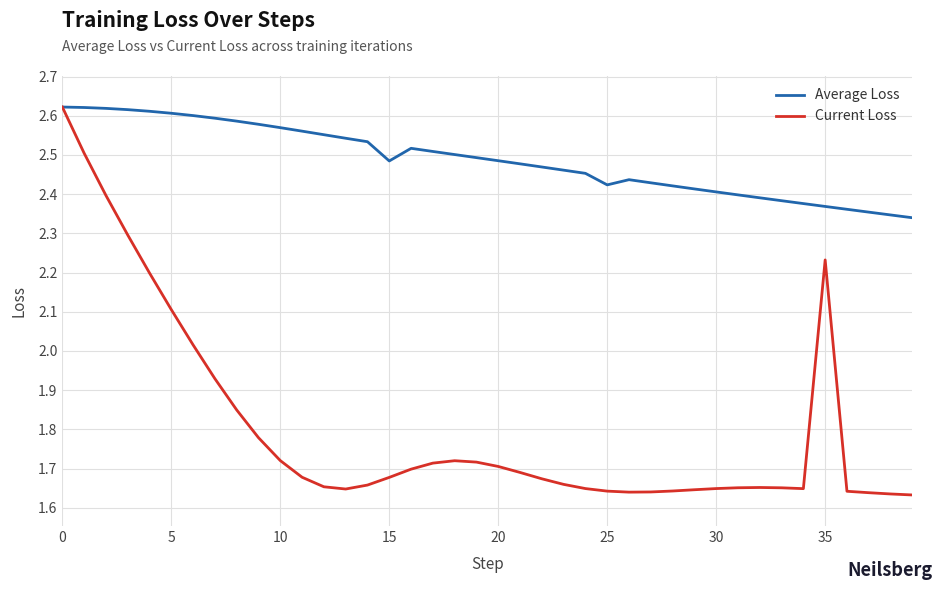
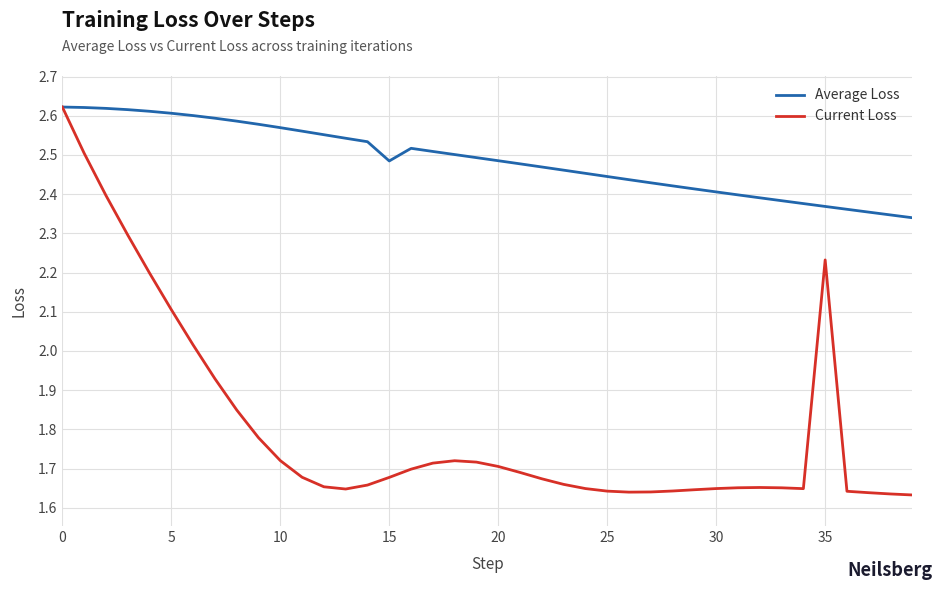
Average Loss, 25: 2.42 -> 2.44
